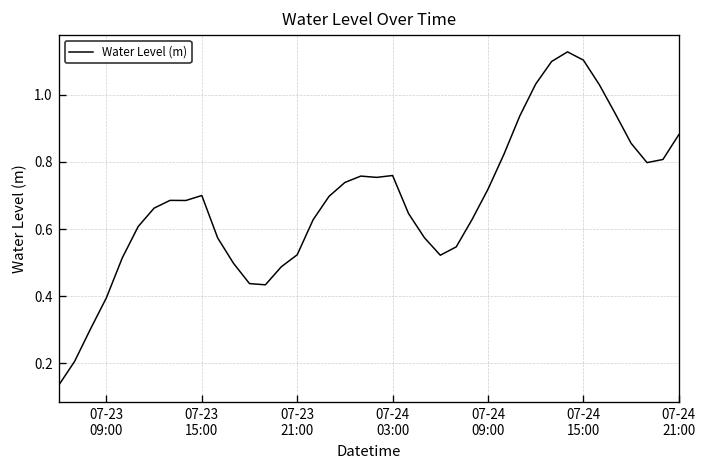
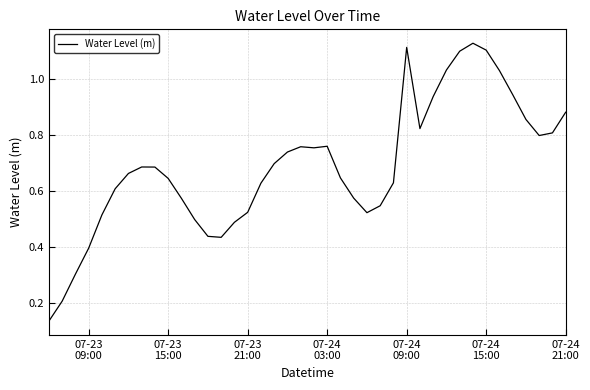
07-23 15:00: 0.70 -> 0.64
07-24 09:00: 0.72 -> 1.11
